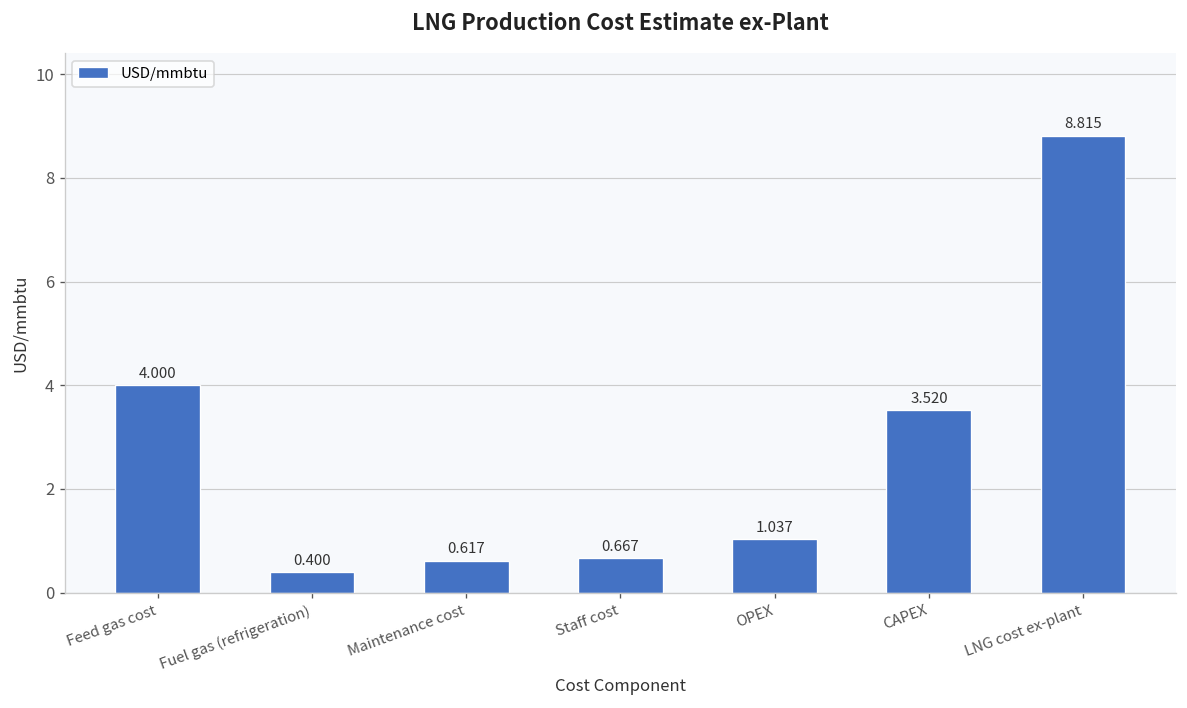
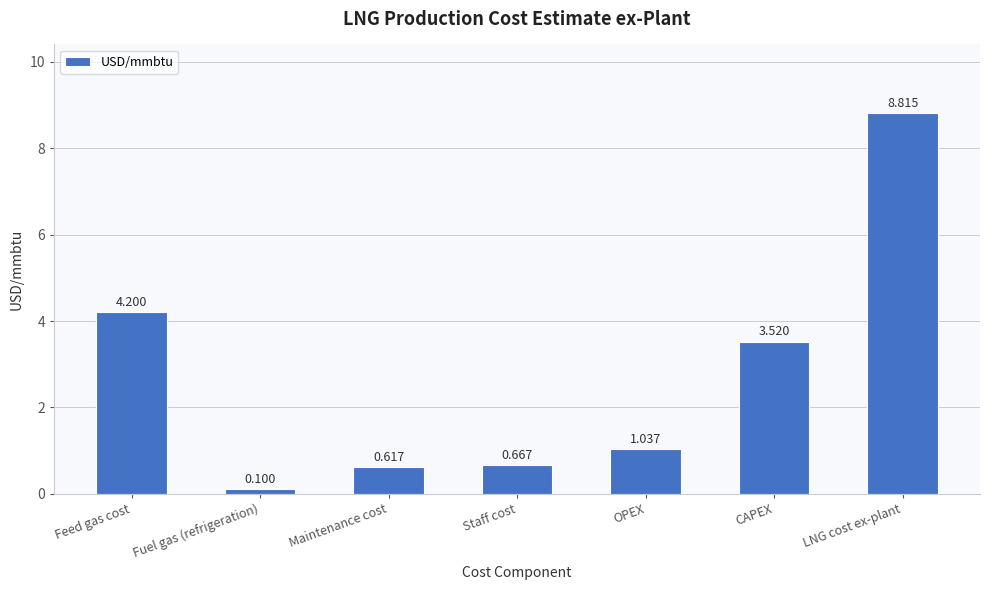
Feed gas cost: 4.000 -> 4.200
Fuel gas (refrigeration): 0.400 -> 0.100
